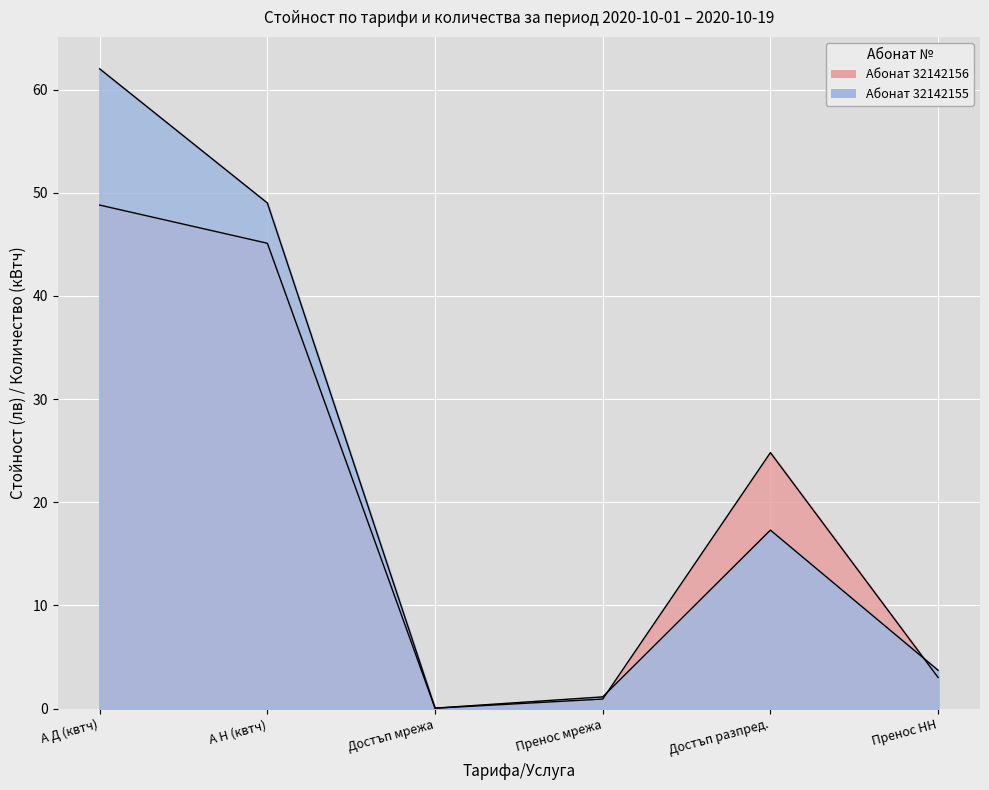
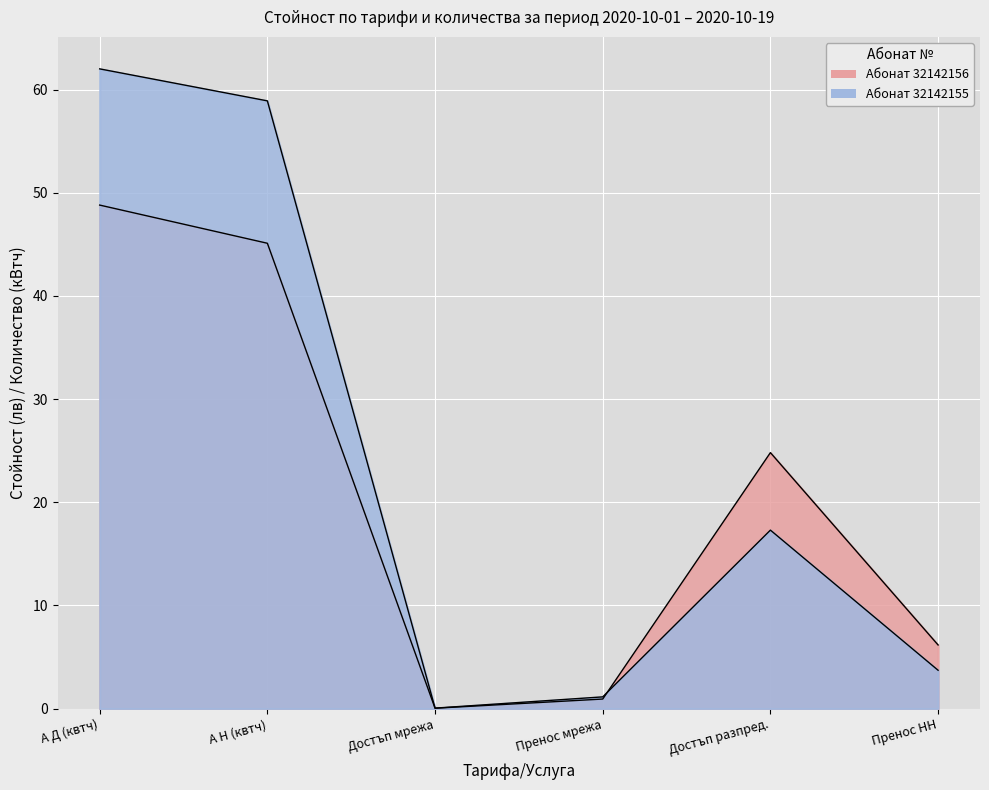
Абонат 32142155, А Н (квтч): 49.0 -> 58.9
Абонат 32142156, Пренос НН: 3.0 -> 6.2
